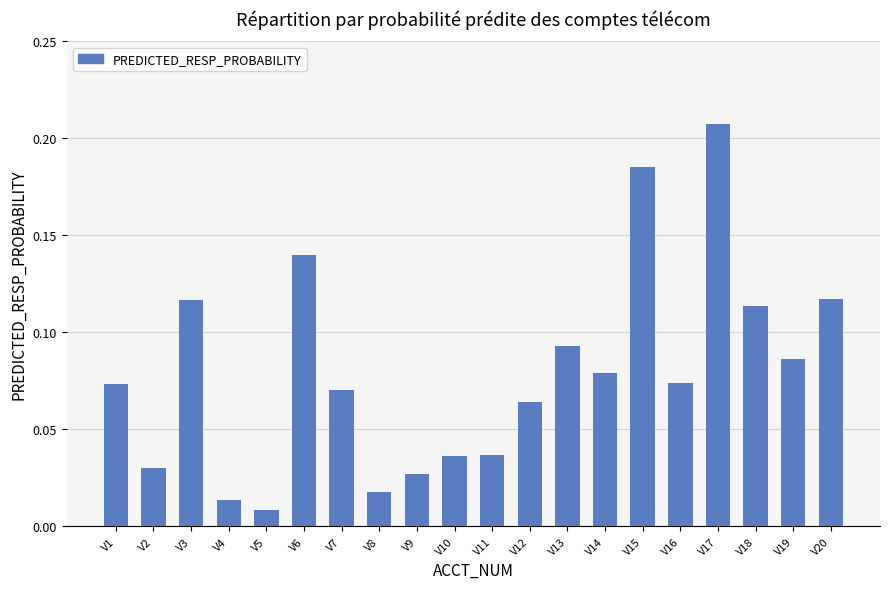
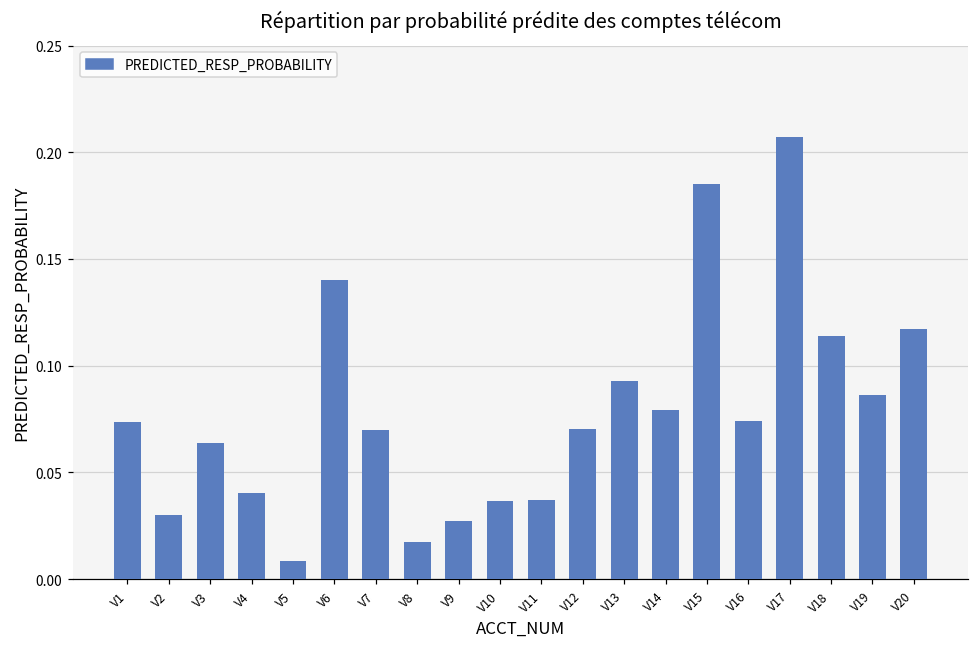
V3: 0.117 -> 0.064
V4: 0.014 -> 0.040
V12: 0.064 -> 0.070
